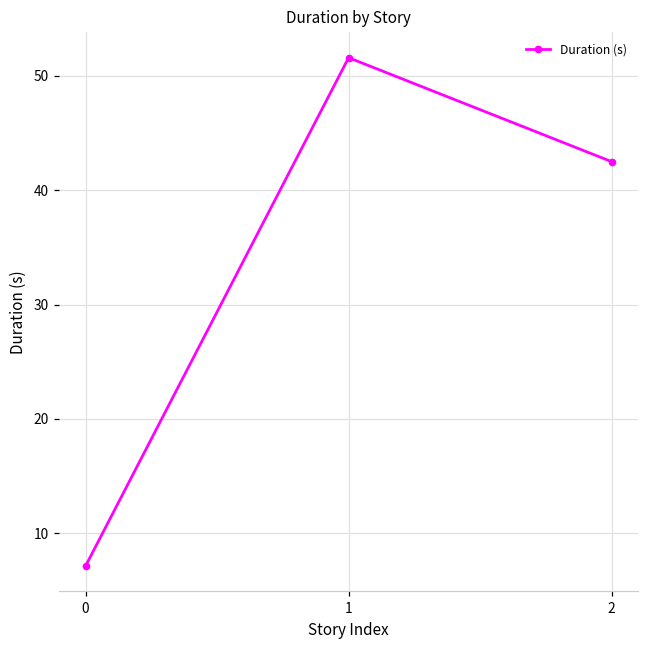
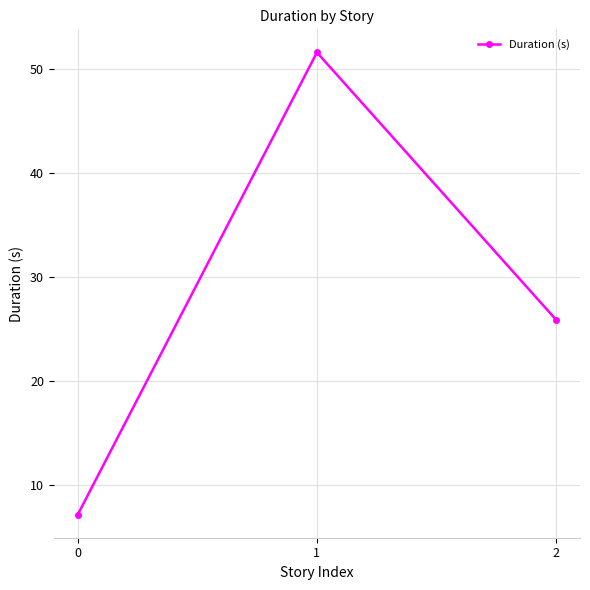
2: 42.5 -> 25.9
